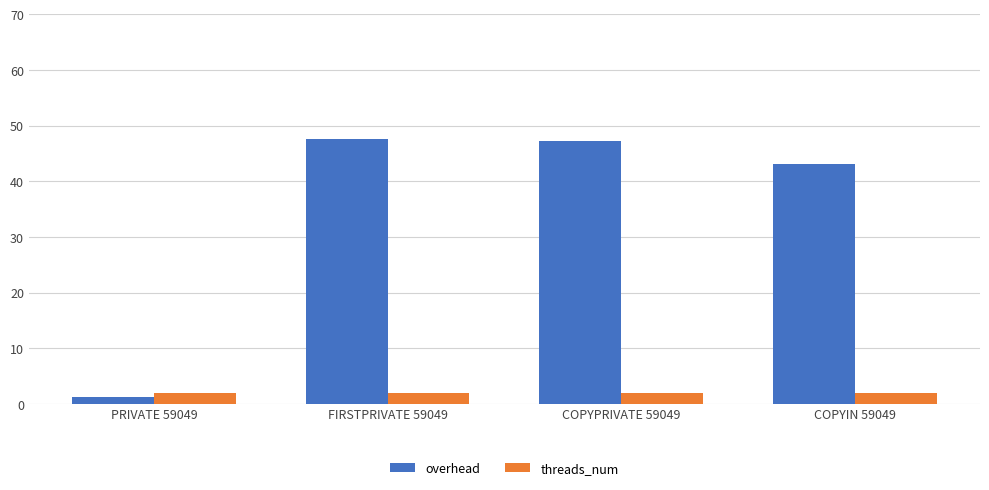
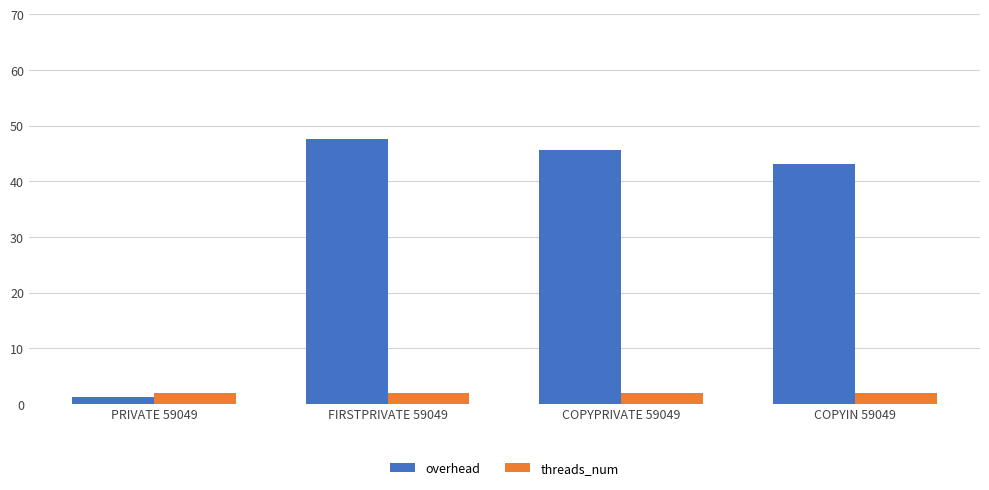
overhead, COPYPRIVATE 59049: 47 -> 46
